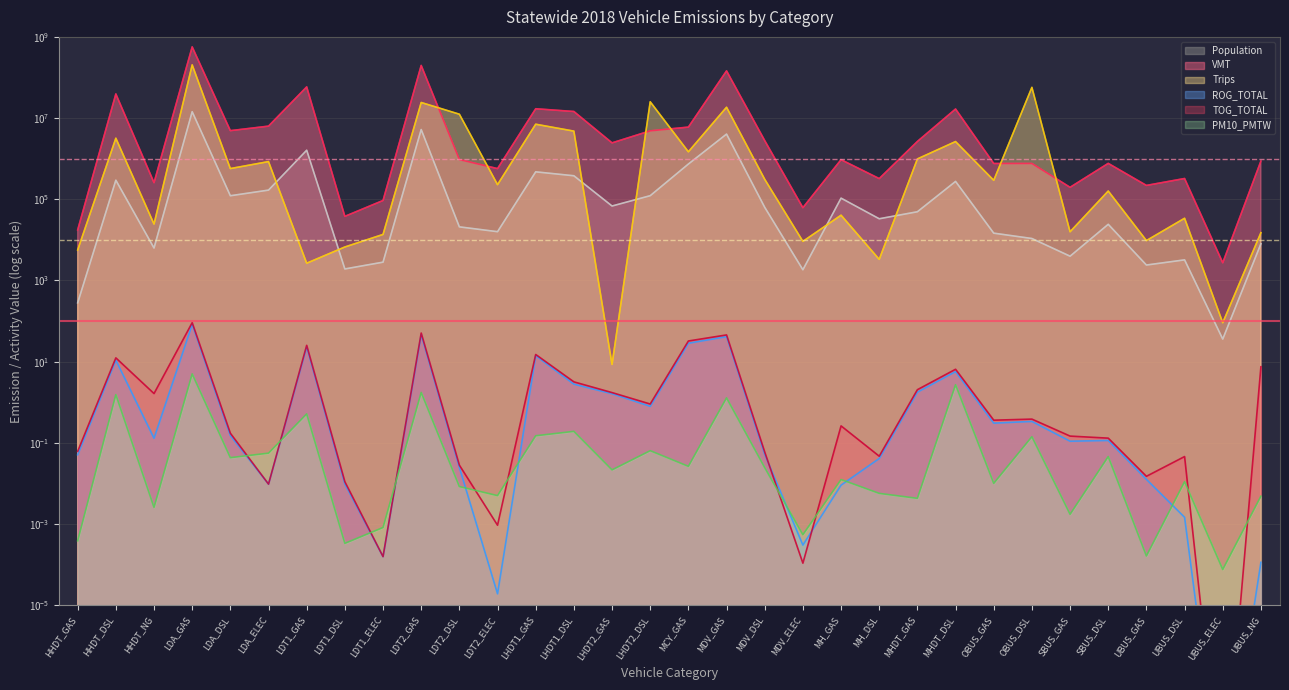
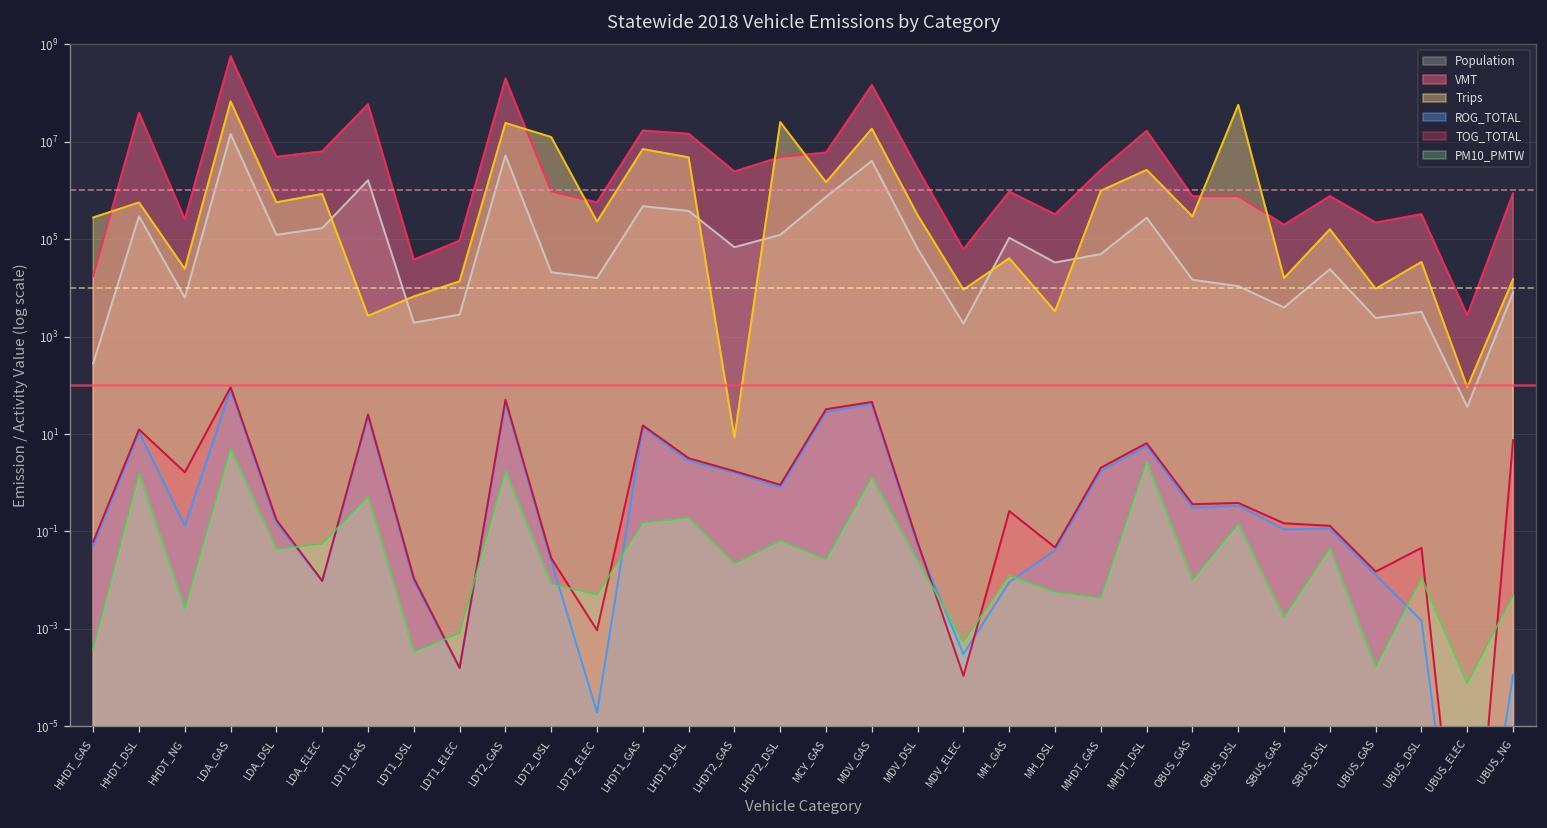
Trips, HHDT_GAS: 6000 -> 300000
Trips, HHDT_DSL: 3000000 -> 600000
Trips, LDA_GAS: 200000000 -> 70000000
